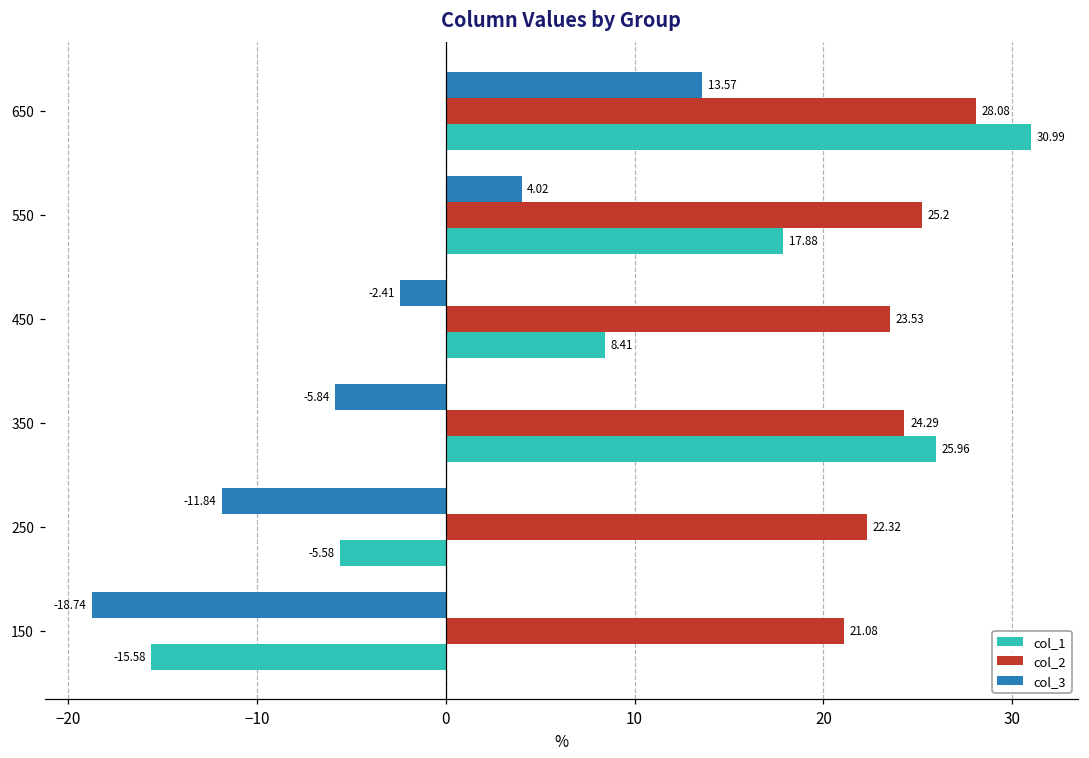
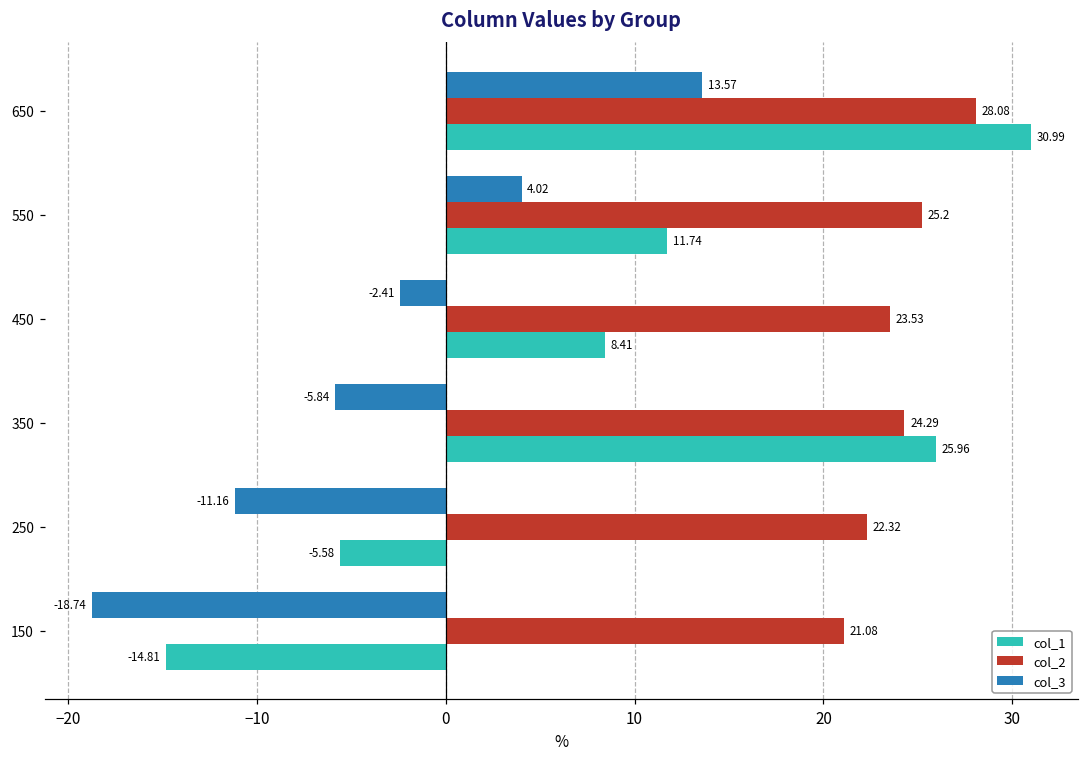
col_1, 550: 17.88 -> 11.74
col_3, 250: -11.84 -> -11.16
col_1, 150: -15.58 -> -14.81
